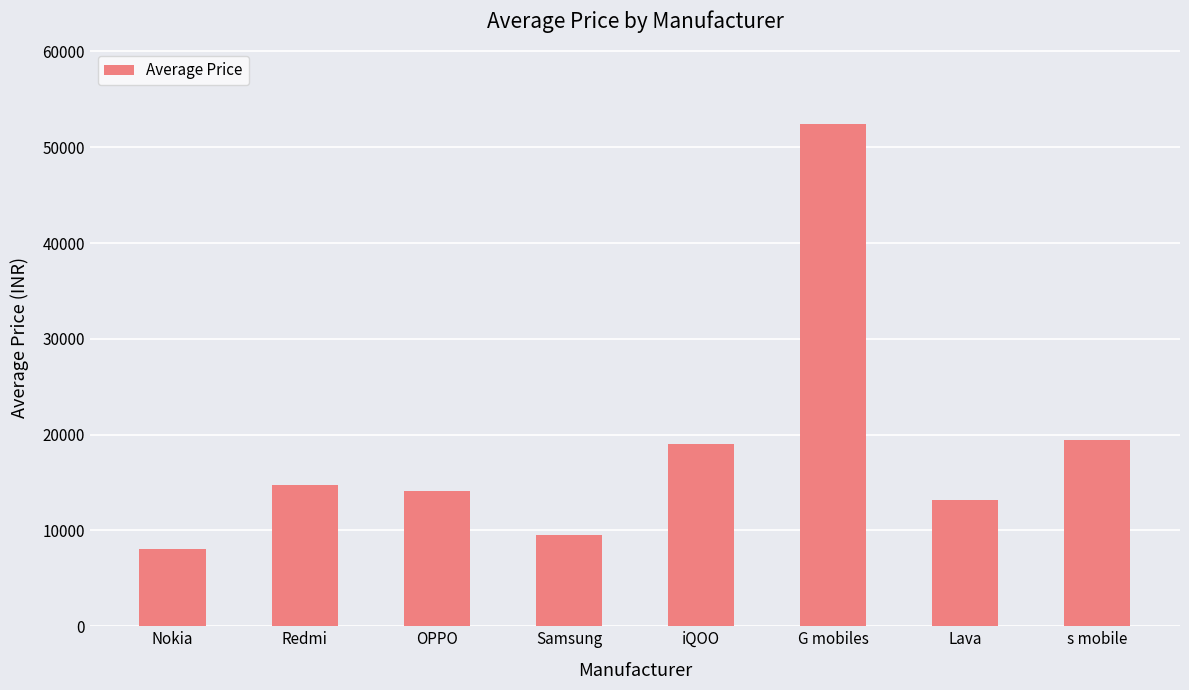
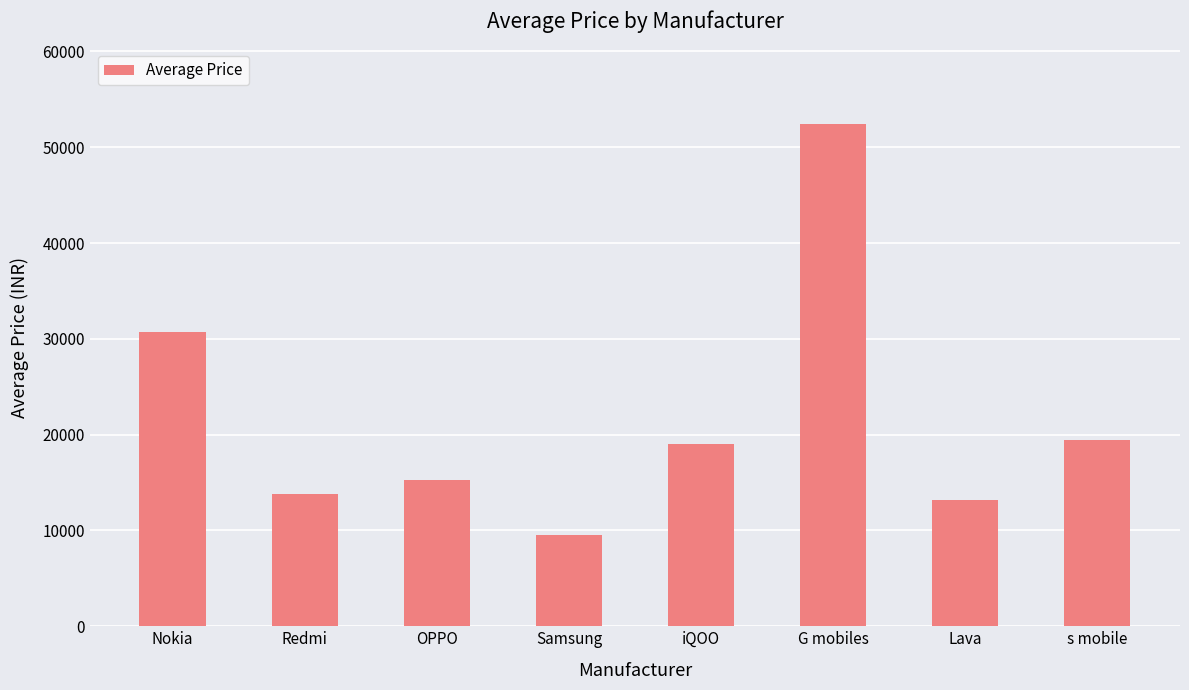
Nokia: 8000 -> 31000
Redmi: 15000 -> 14000
OPPO: 14000 -> 15000
